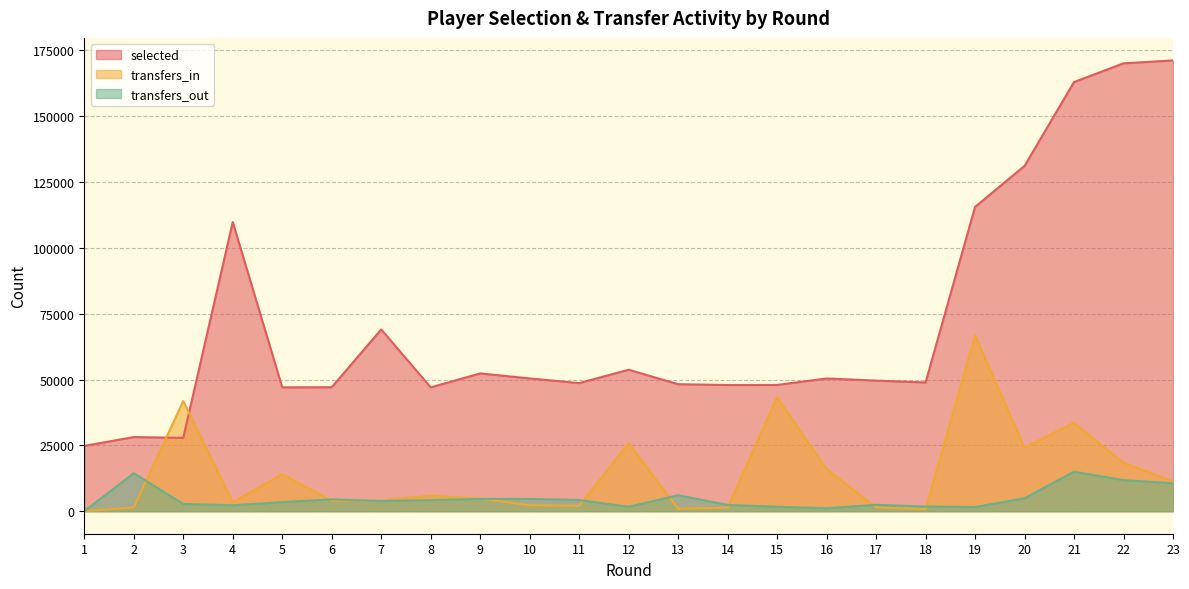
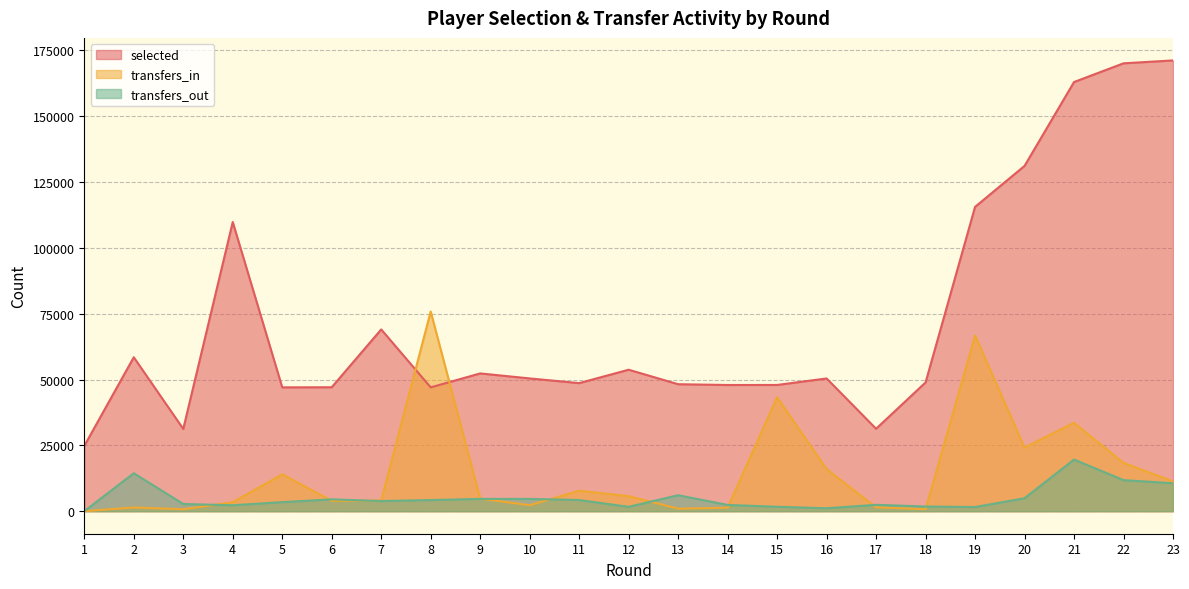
selected, 2: 28000 -> 58000
selected, 3: 28000 -> 31000
transfers_in, 3: 42000 -> 1000
transfers_in, 8: 6000 -> 76000
transfers_in, 11: 2000 -> 8000
transfers_in, 12: 26000 -> 6000
selected, 17: 50000 -> 31000
transfers_out, 21: 15000 -> 20000
